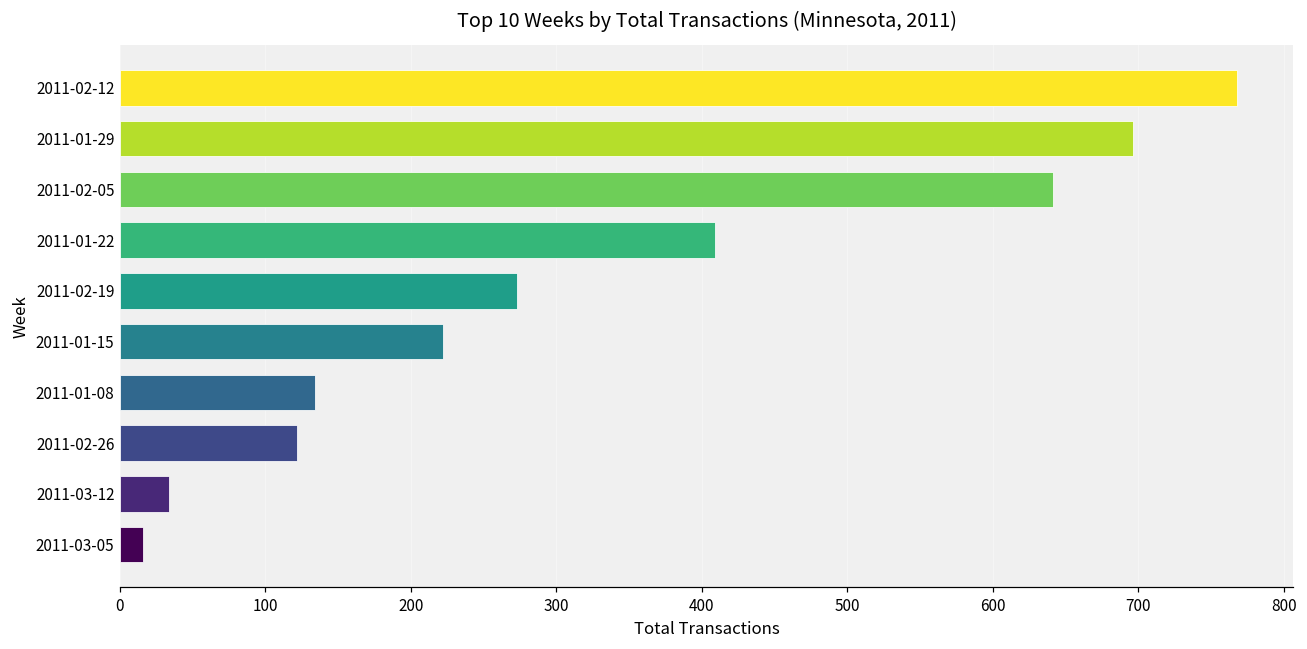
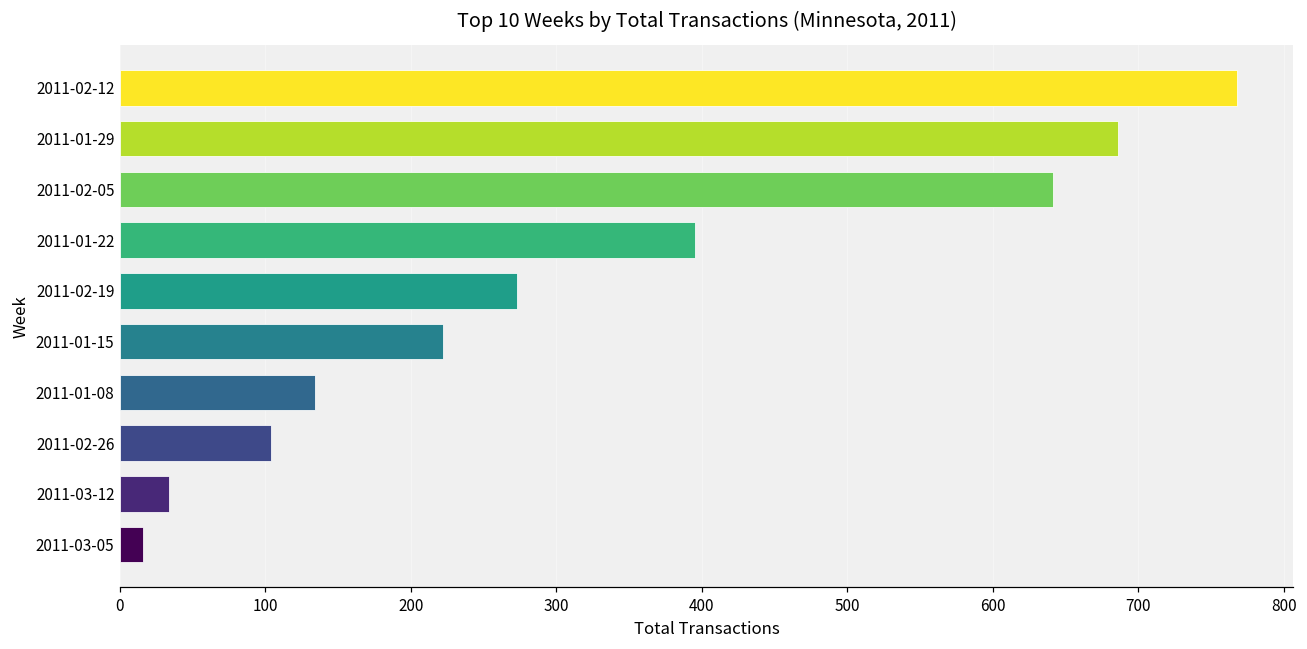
2011-01-29: 696 -> 686
2011-01-22: 409 -> 395
2011-02-26: 122 -> 104
